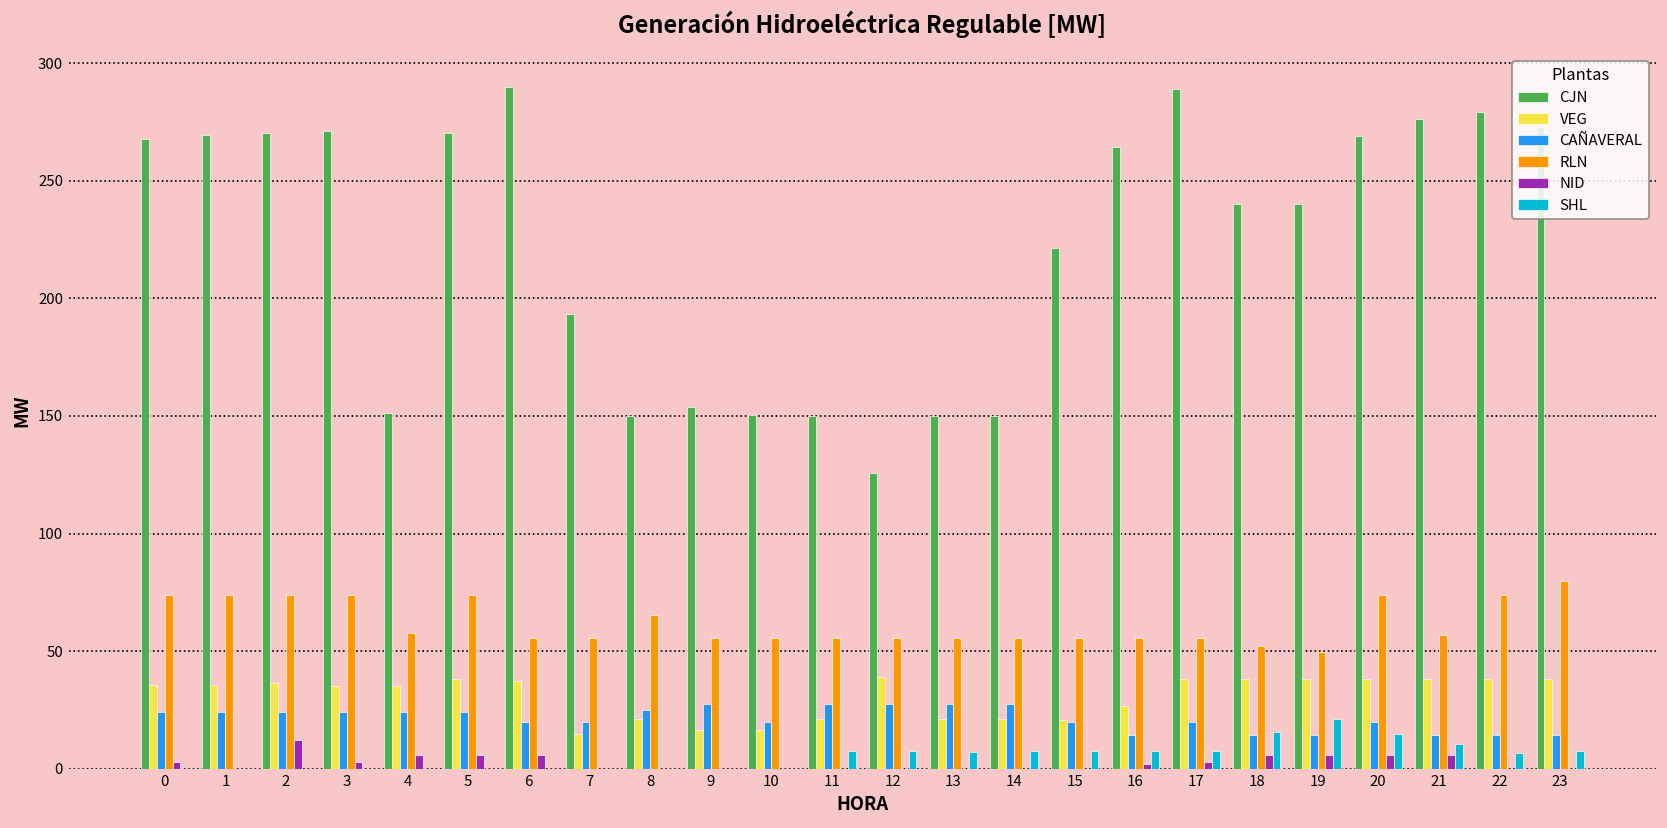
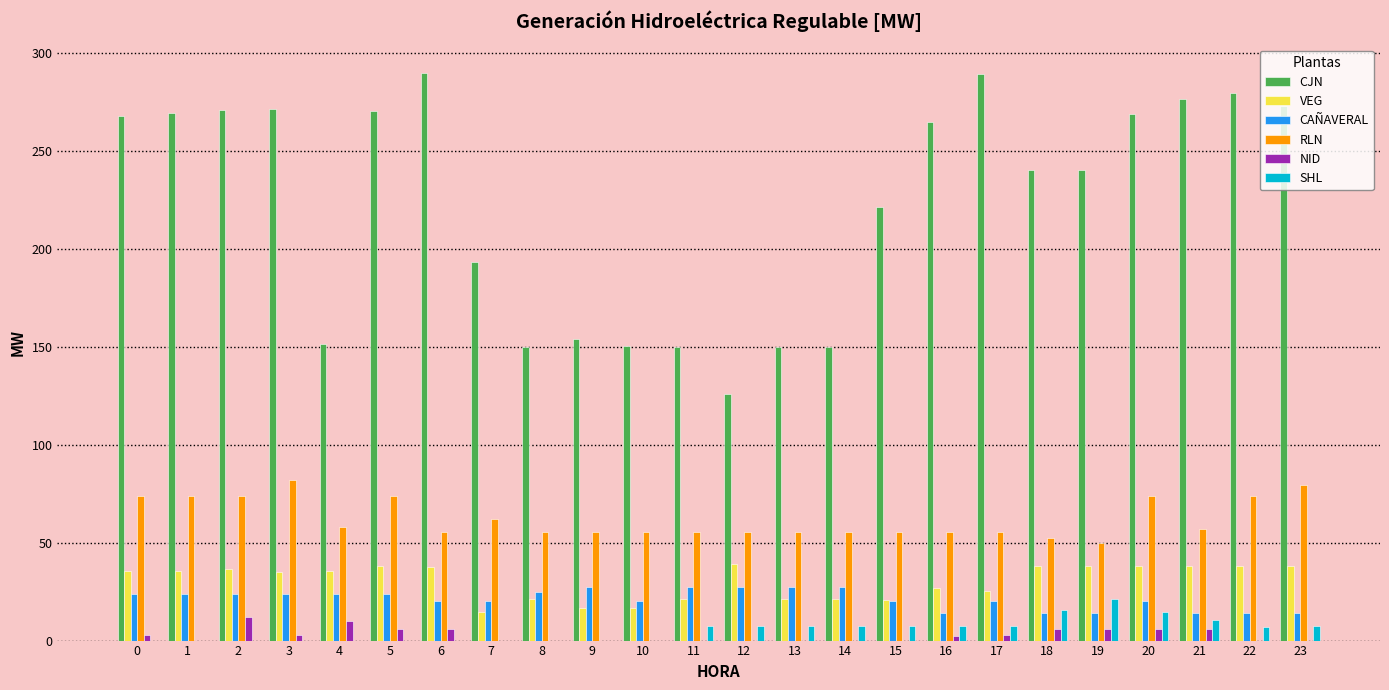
RLN, 3: 74 -> 82
NID, 4: 6 -> 10
RLN, 7: 56 -> 62
RLN, 8: 65 -> 56
VEG, 17: 38 -> 25
